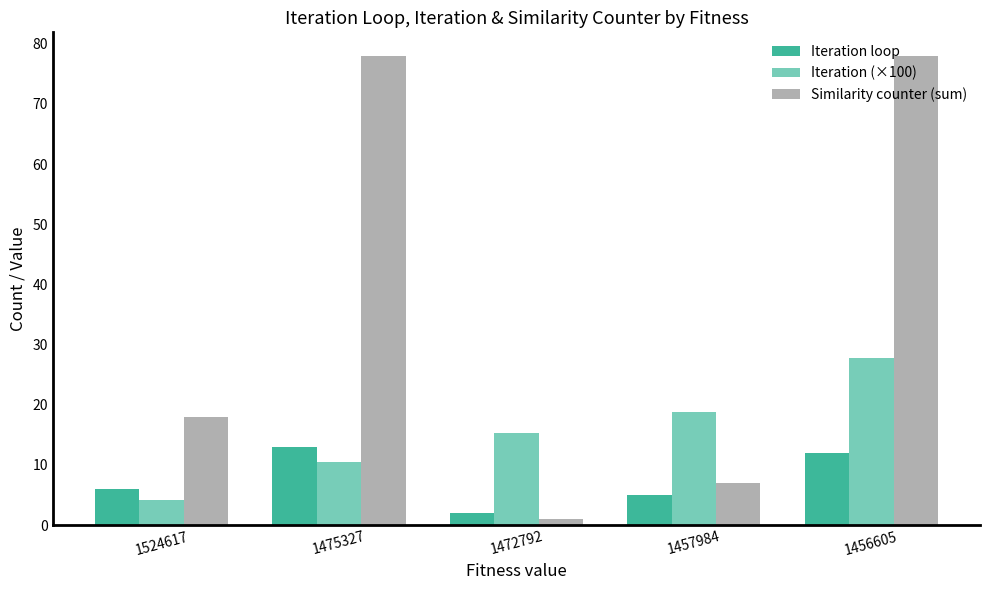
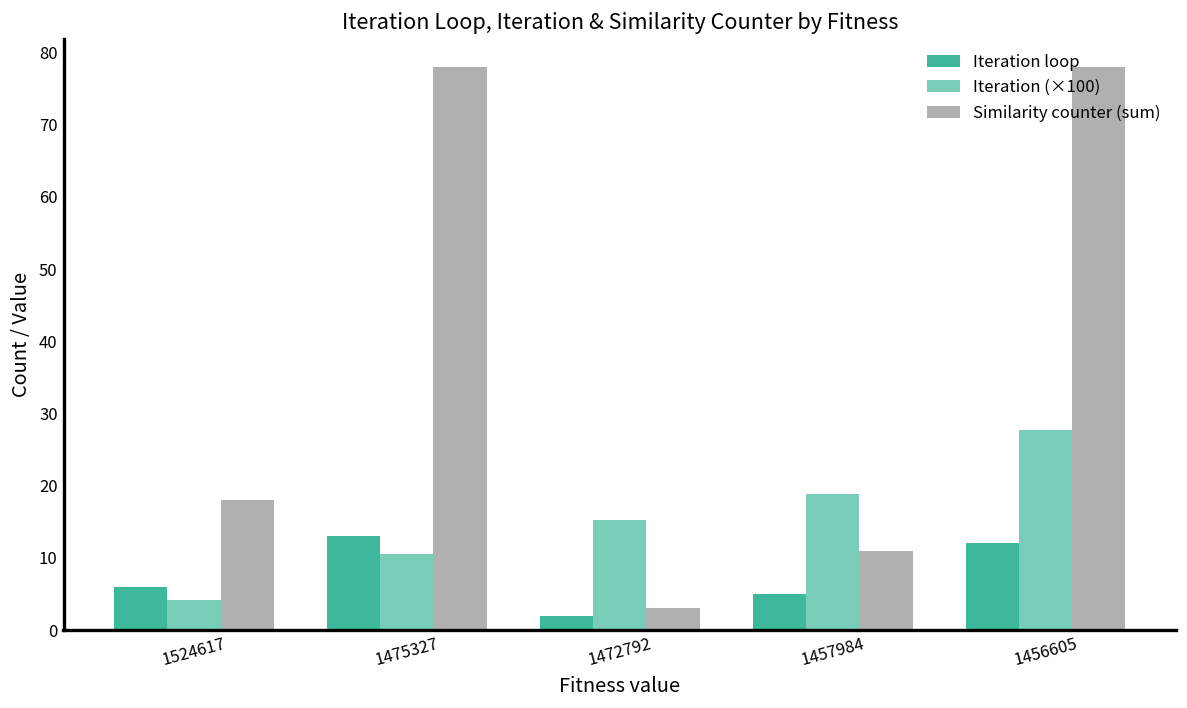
Similarity counter (sum), 1472792: 1 -> 3
Similarity counter (sum), 1457984: 7 -> 11
